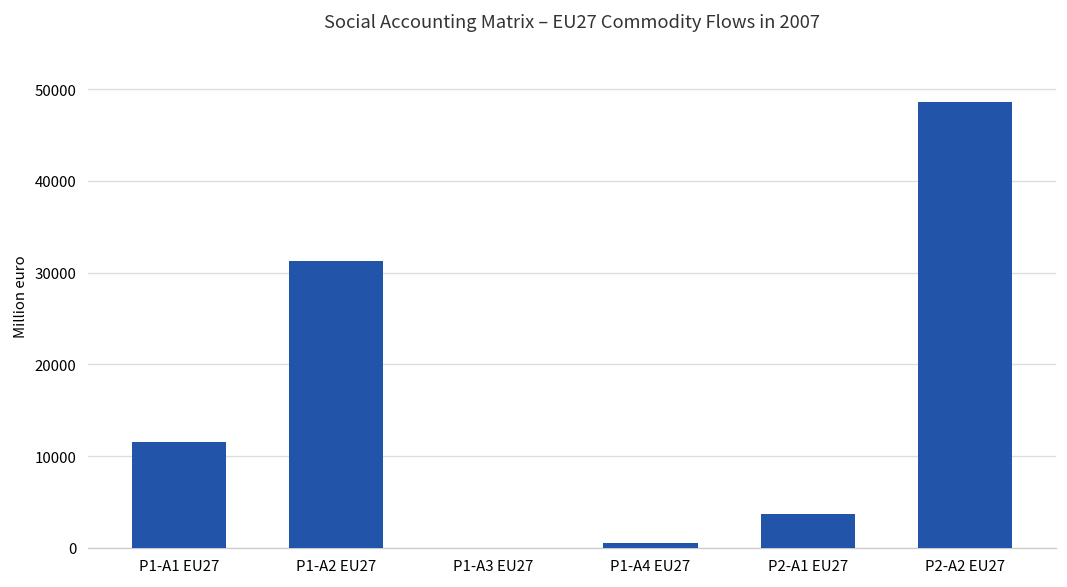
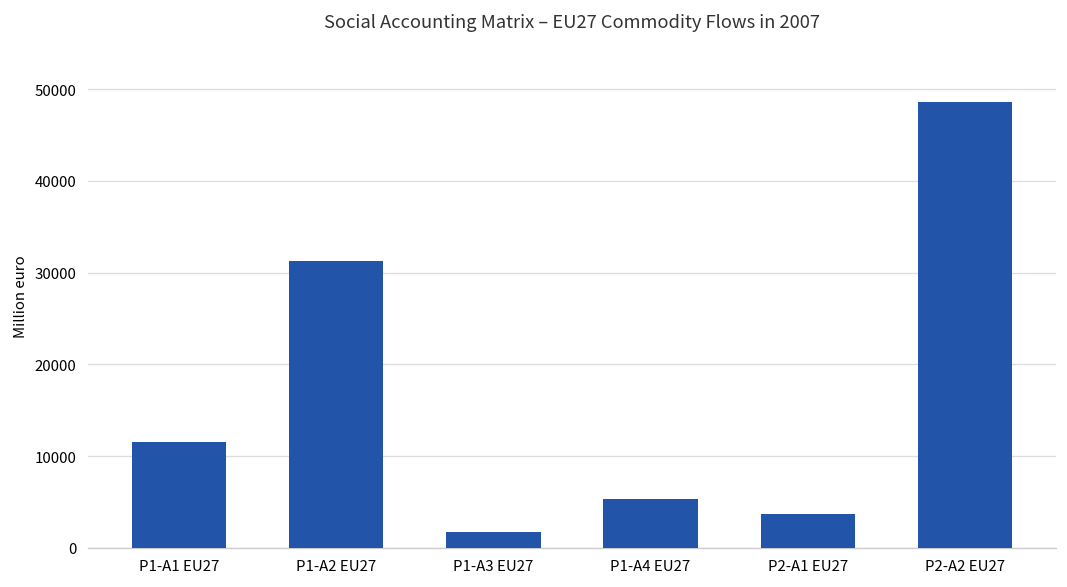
P1-A3 EU27: 0 -> 2000
P1-A4 EU27: 1000 -> 5000
